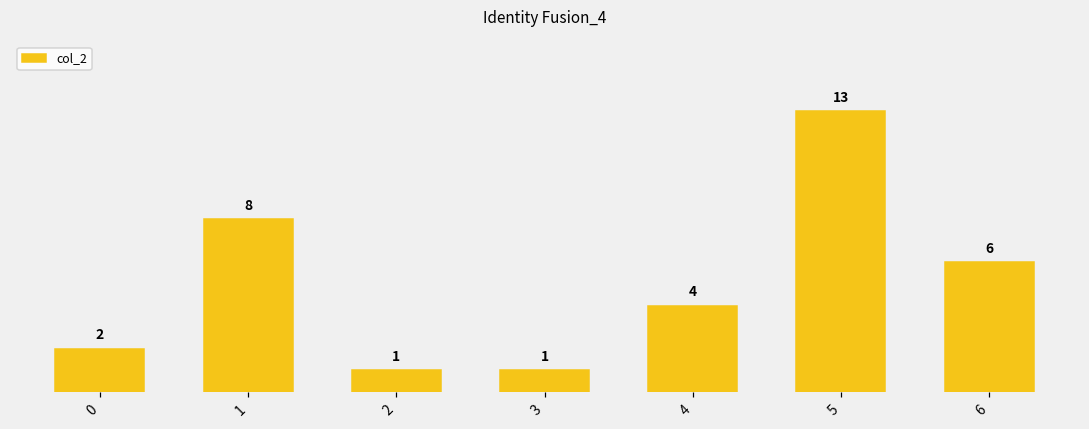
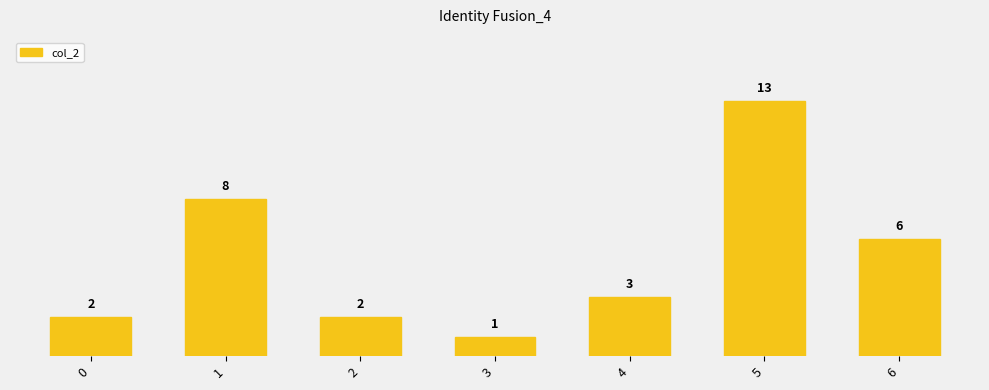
2: 1 -> 2
4: 4 -> 3
